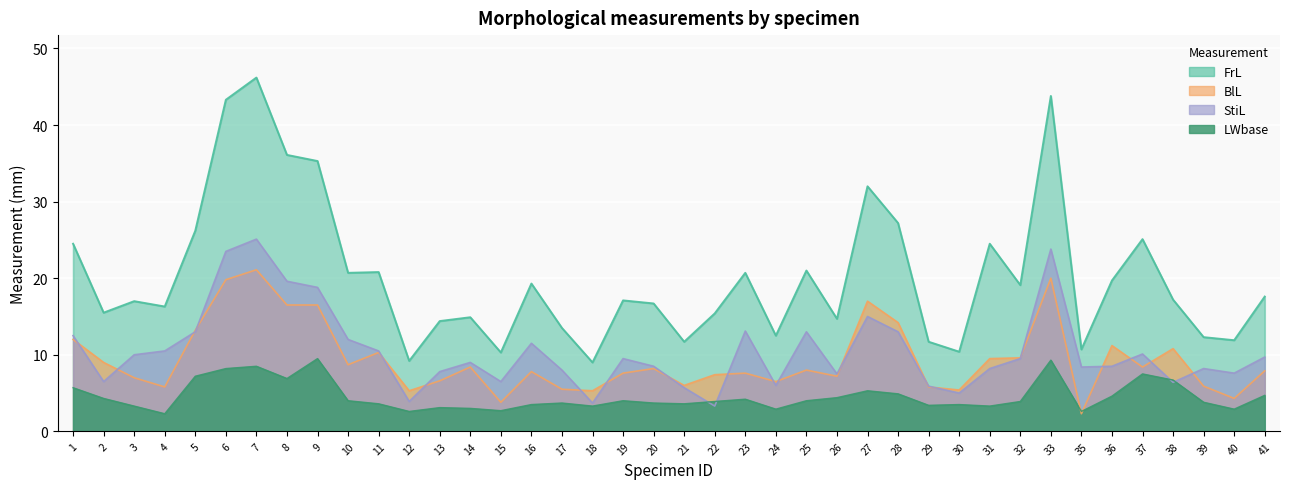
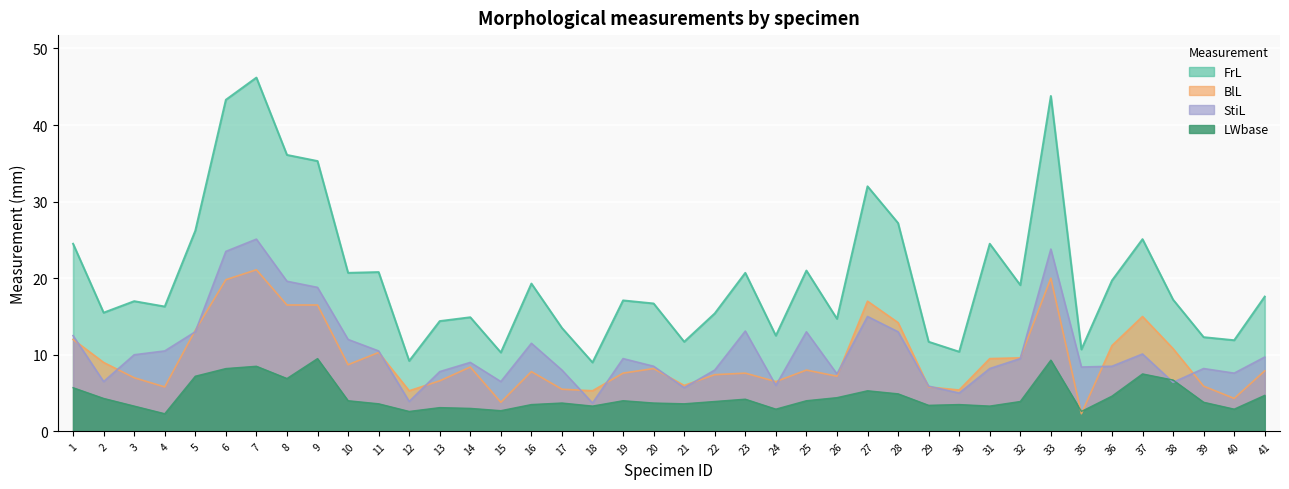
StiL, 22: 3 -> 8
BlL, 37: 8 -> 15
